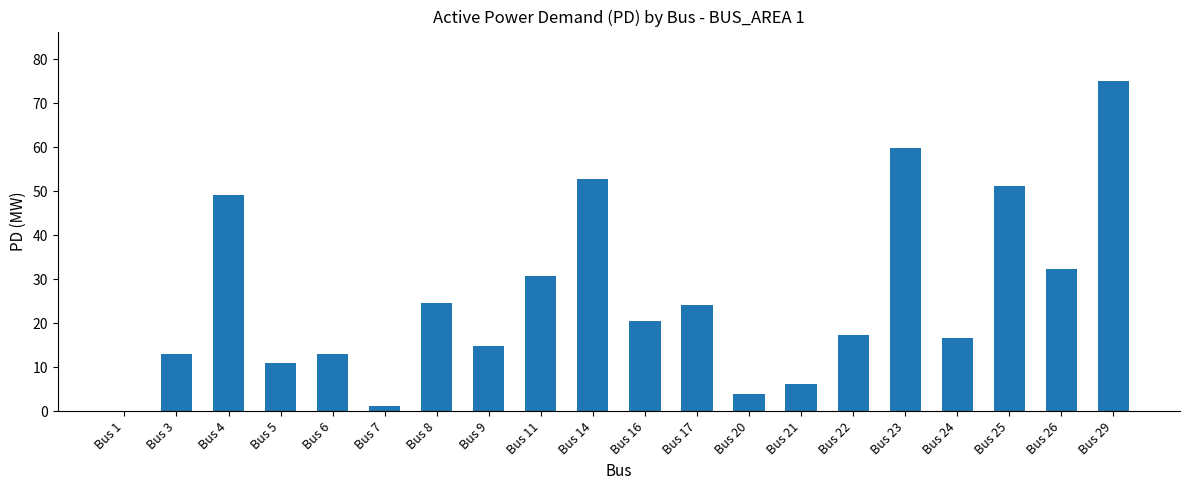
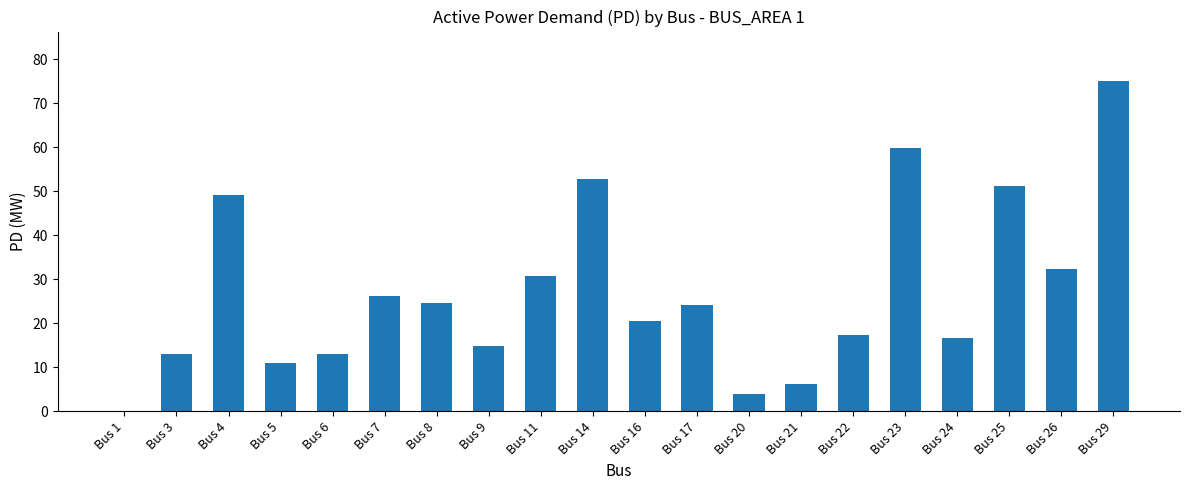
Bus 7: 1 -> 26
